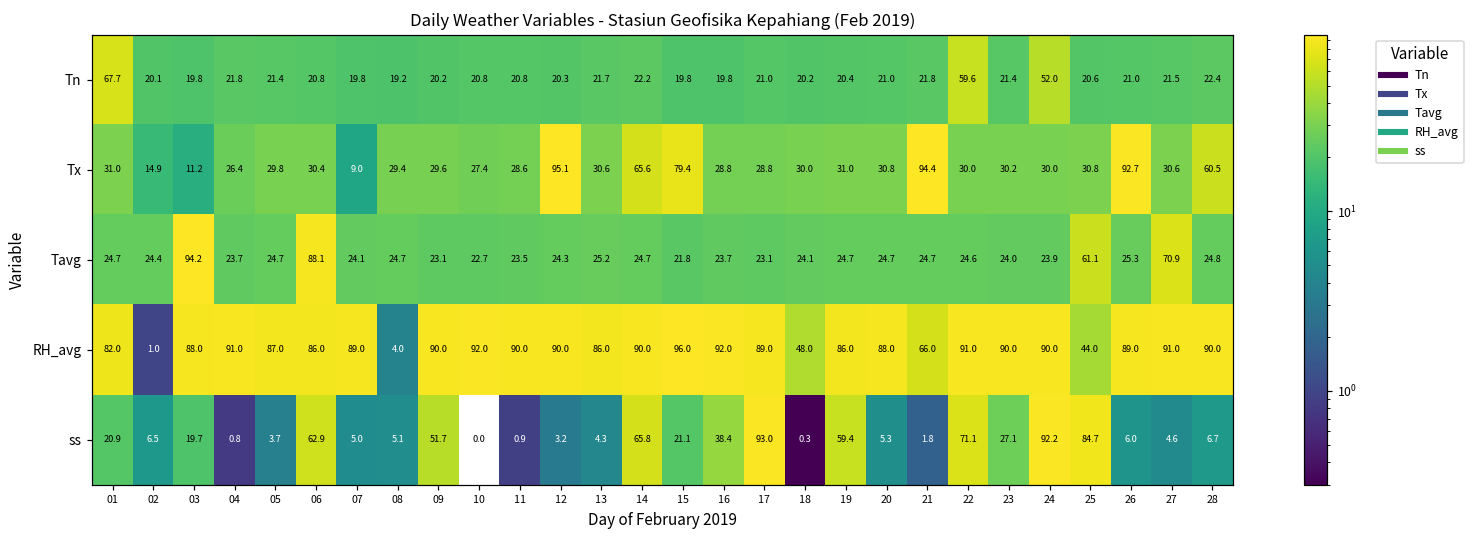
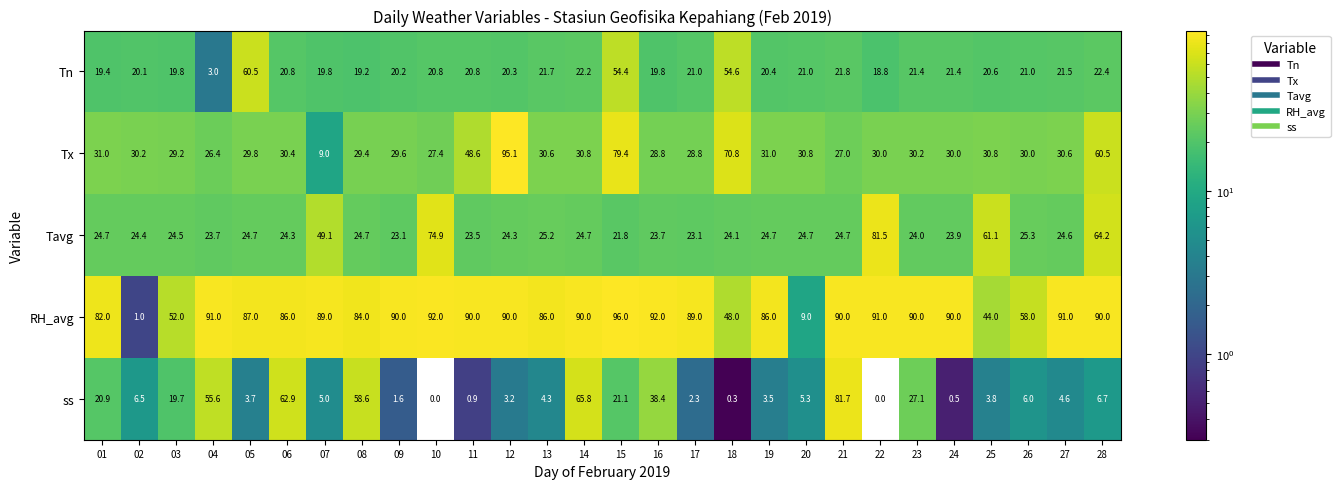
Tn, 01: 67.7 -> 19.4
Tn, 04: 21.8 -> 3.0
Tn, 05: 21.4 -> 60.5
Tn, 15: 19.8 -> 54.4
Tn, 18: 20.2 -> 54.6
Tn, 22: 59.6 -> 18.8
Tn, 24: 52.0 -> 21.4
Tx, 02: 14.9 -> 30.2
Tx, 03: 11.2 -> 29.2
Tx, 11: 28.6 -> 48.6
Tx, 14: 65.6 -> 30.8
Tx, 18: 30.0 -> 70.8
Tx, 21: 94.4 -> 27.0
Tx, 26: 92.7 -> 30.0
Tavg, 03: 94.2 -> 24.5
Tavg, 06: 88.1 -> 24.3
Tavg, 07: 24.1 -> 49.1
Tavg, 10: 22.7 -> 74.9
Tavg, 22: 24.6 -> 81.5
Tavg, 27: 70.9 -> 24.6
Tavg, 28: 24.8 -> 64.2
RH_avg, 03: 88.0 -> 52.0
RH_avg, 08: 4.0 -> 84.0
RH_avg, 20: 88.0 -> 9.0
RH_avg, 21: 66.0 -> 90.0
RH_avg, 26: 89.0 -> 58.0
ss, 04: 0.8 -> 55.6
ss, 08: 5.1 -> 58.6
ss, 09: 51.7 -> 1.6
ss, 17: 93.0 -> 2.3
ss, 19: 59.4 -> 3.5
ss, 21: 1.8 -> 81.7
ss, 22: 71.1 -> 0.0
ss, 24: 92.2 -> 0.5
ss, 25: 84.7 -> 3.8
